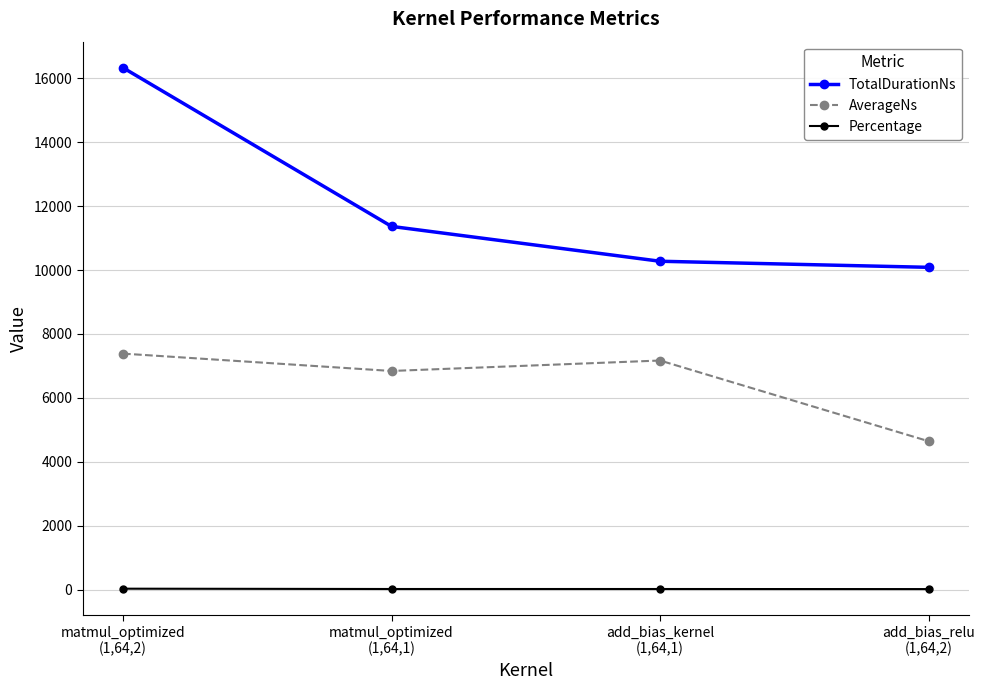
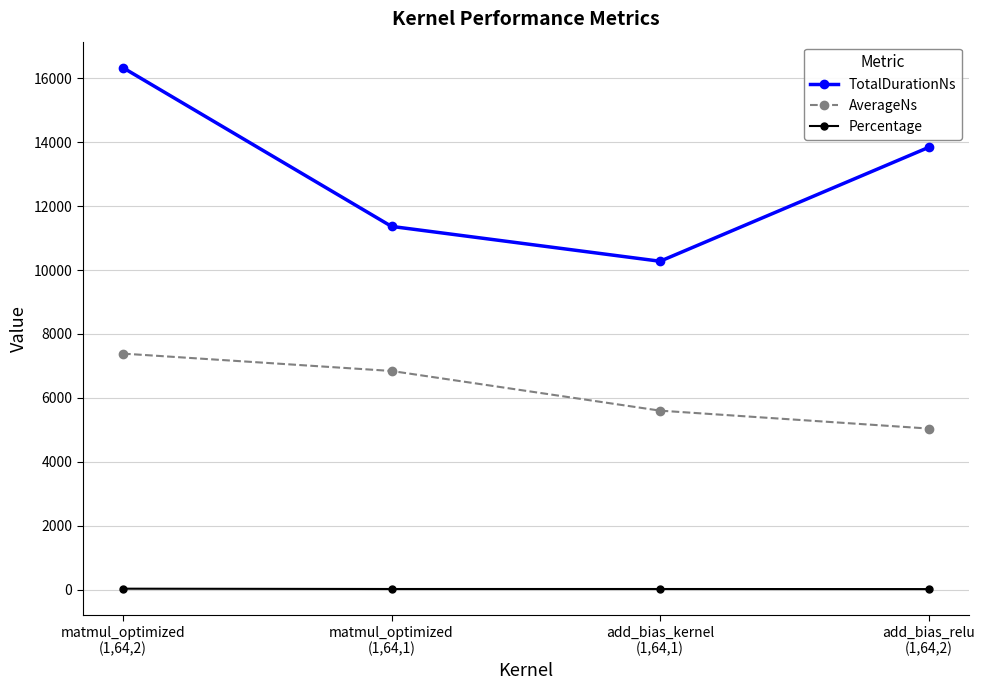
AverageNs, add_bias_kernel (1,64,1): 7200 -> 5600
TotalDurationNs, add_bias_relu (1,64,2): 10100 -> 13800
AverageNs, add_bias_relu (1,64,2): 4600 -> 5000
